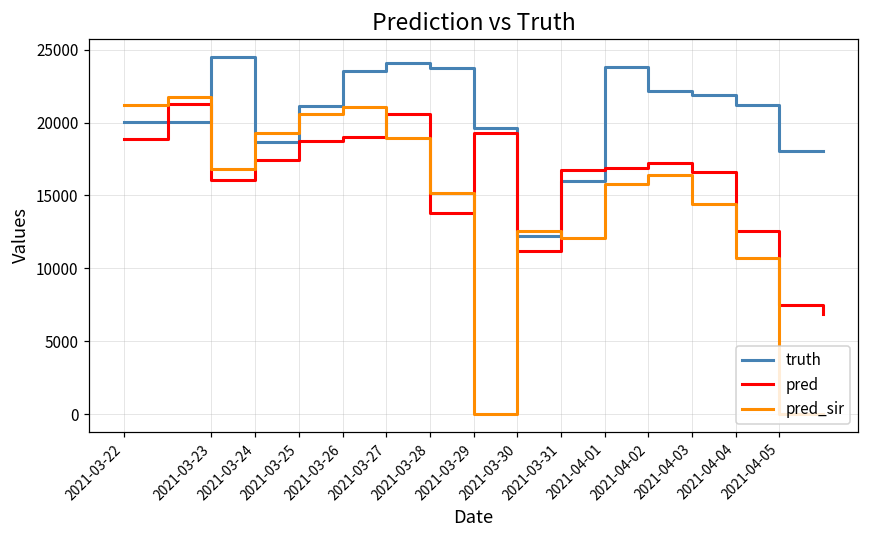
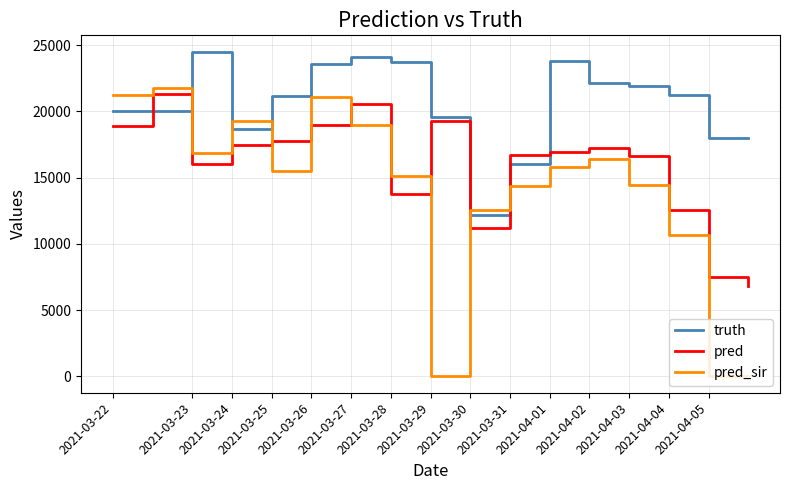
pred, 2021-03-25: 18800 -> 17800
pred_sir, 2021-03-25: 20600 -> 15500
pred_sir, 2021-03-31: 12100 -> 14400
